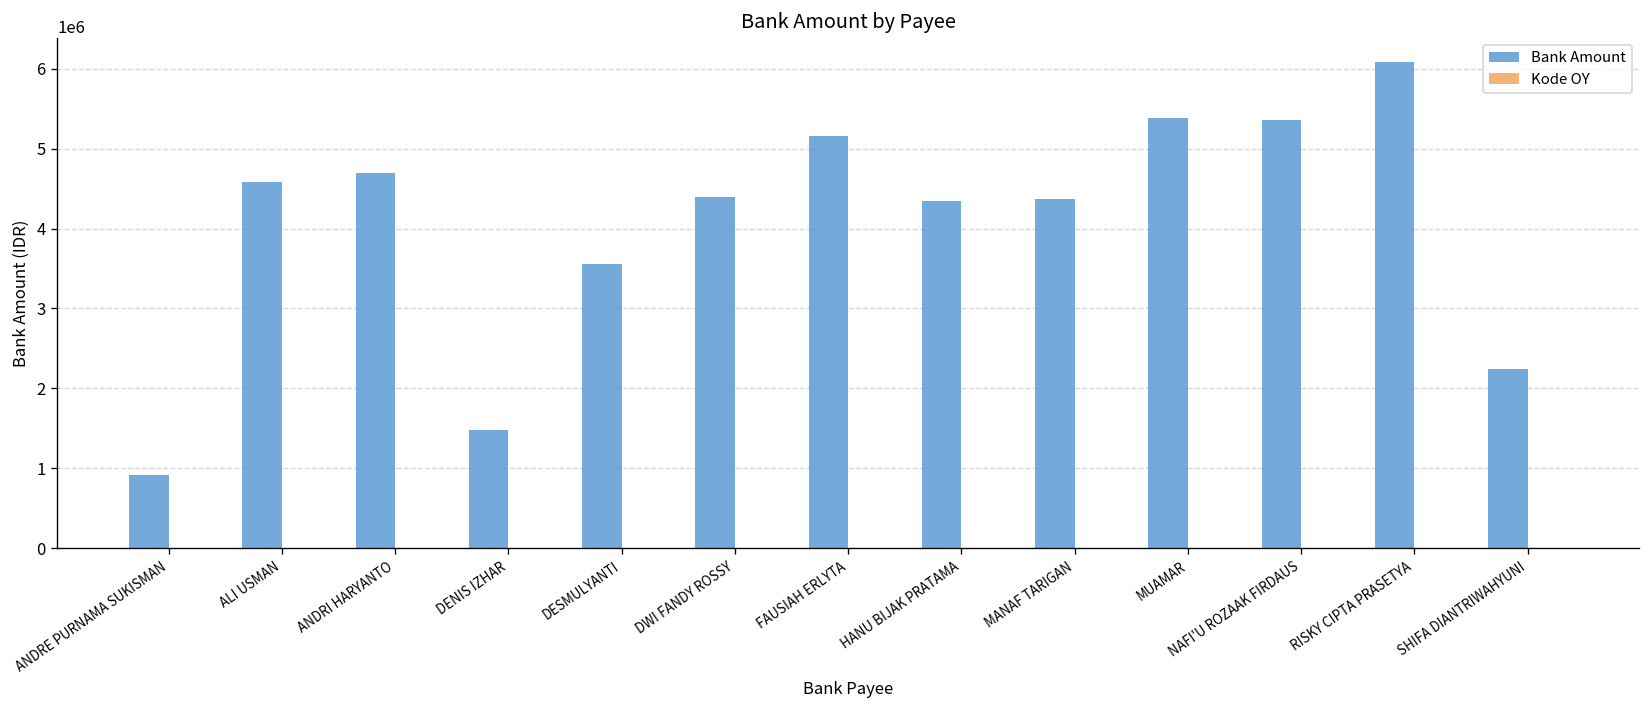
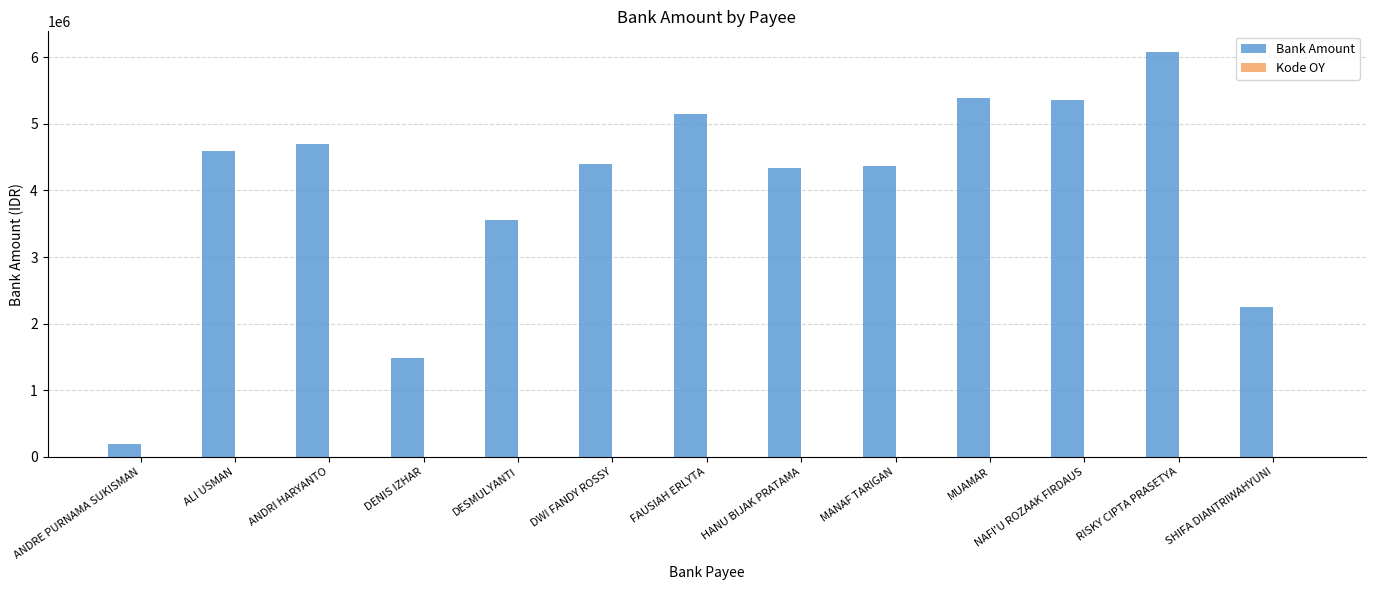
Bank Amount, ANDRE PURNAMA SUKISMAN: 900000 -> 200000
